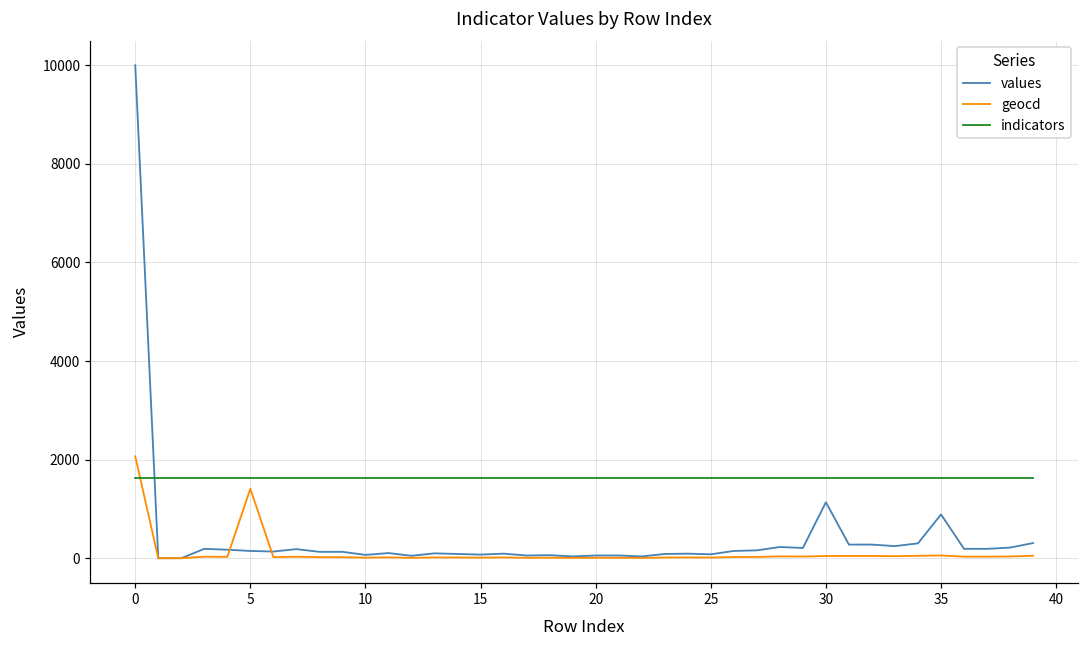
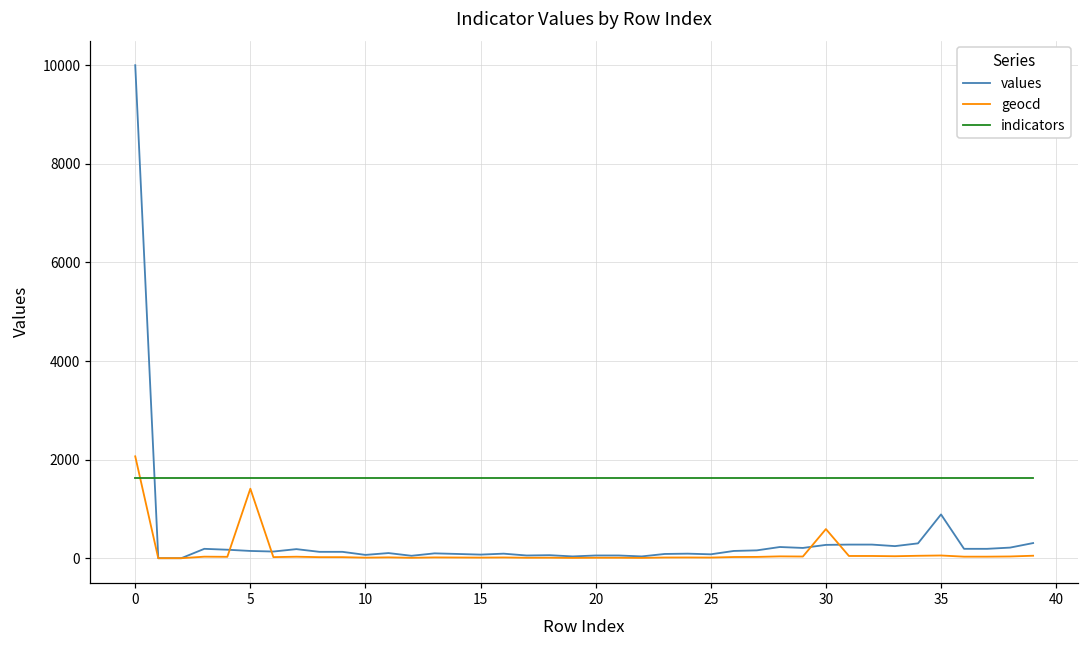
values, 30: 1100 -> 300
geocd, 30: 0 -> 600
